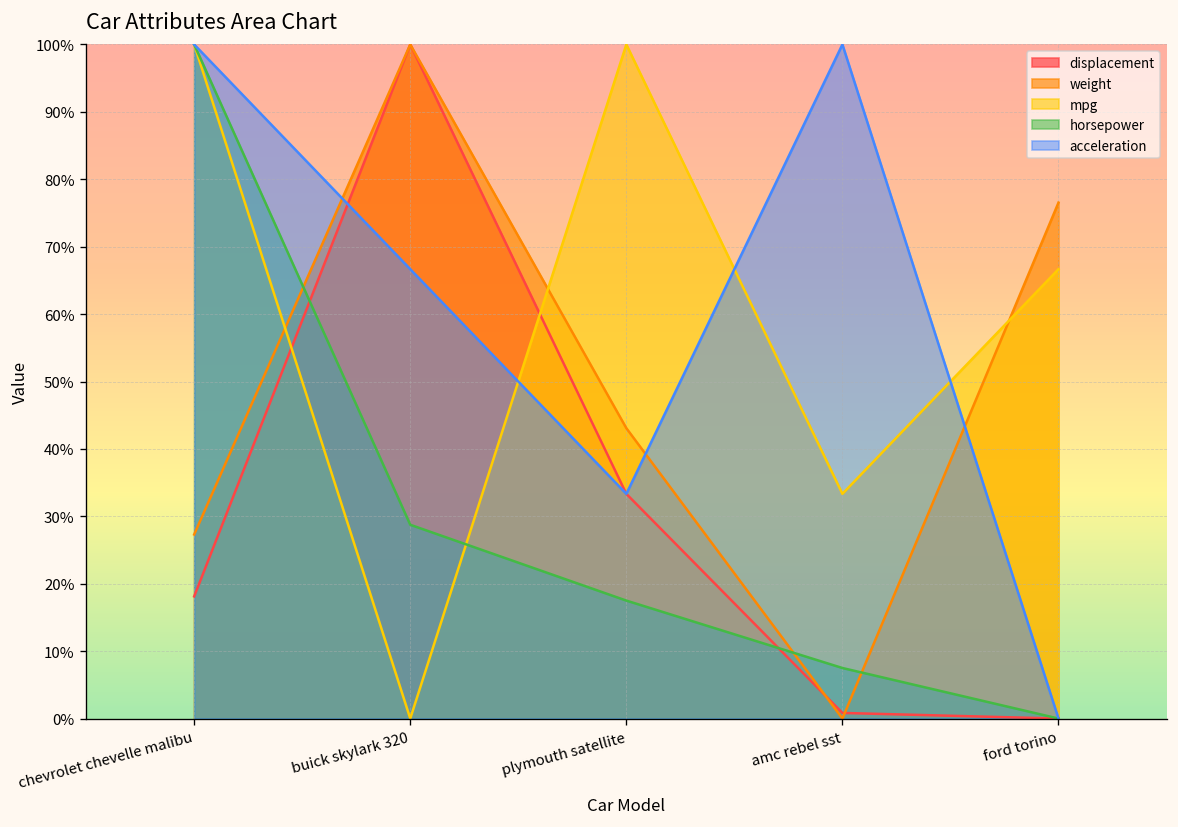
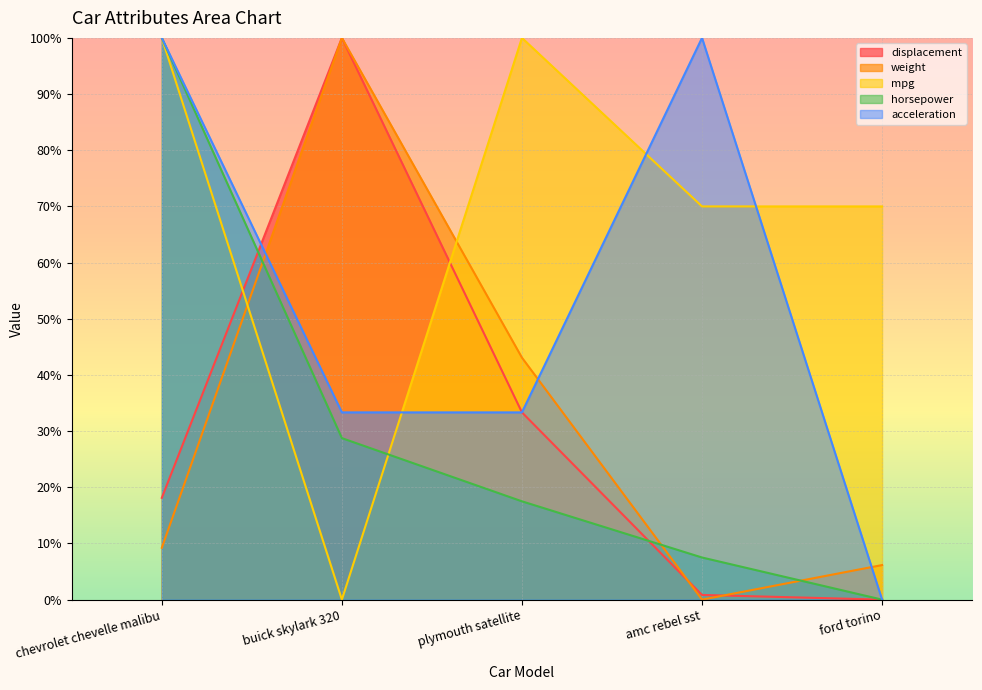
weight, chevrolet chevelle malibu: 27% -> 9%
acceleration, buick skylark 320: 67% -> 33%
mpg, amc rebel sst: 33% -> 70%
weight, ford torino: 77% -> 6%
mpg, ford torino: 67% -> 70%
